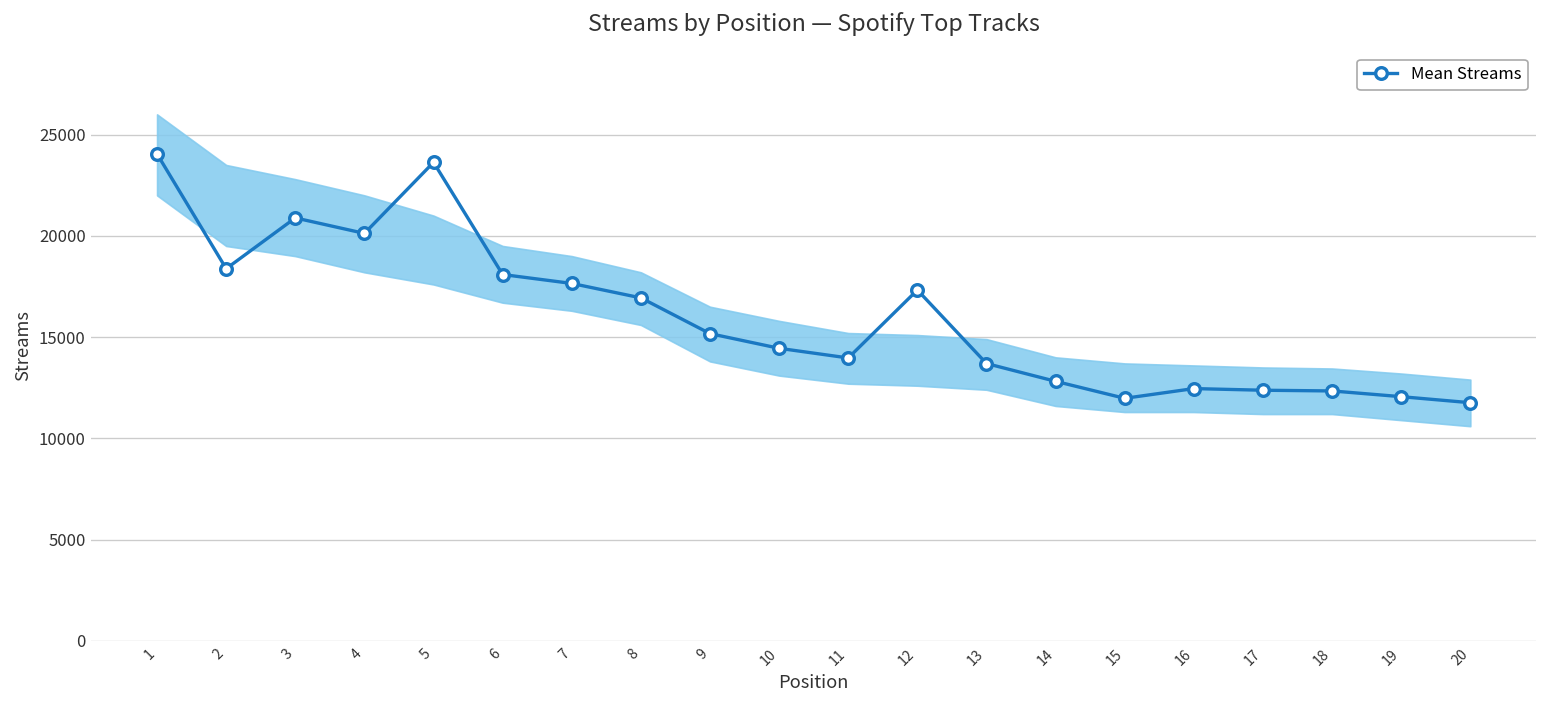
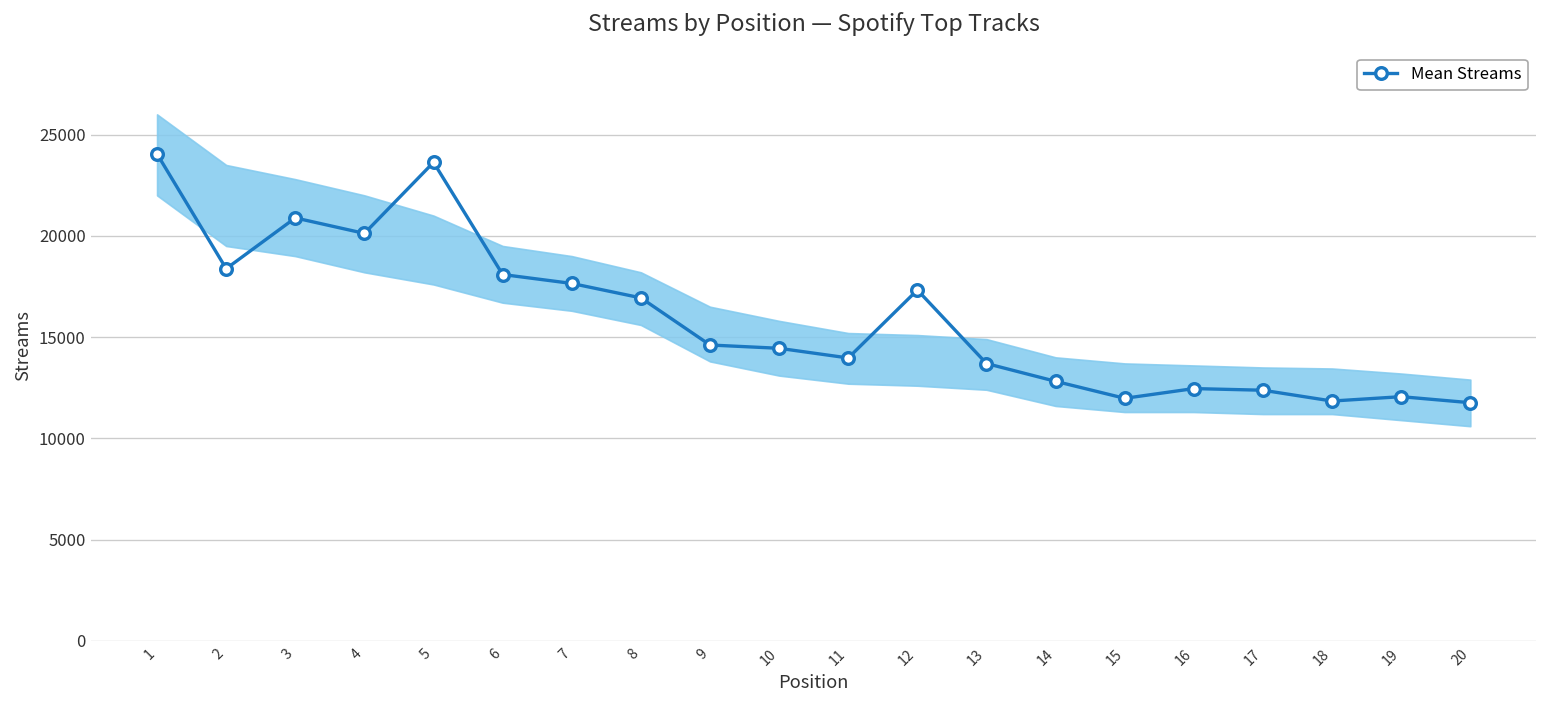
Mean Streams, 9: 15200 -> 14600
Mean Streams, 18: 12300 -> 11800
